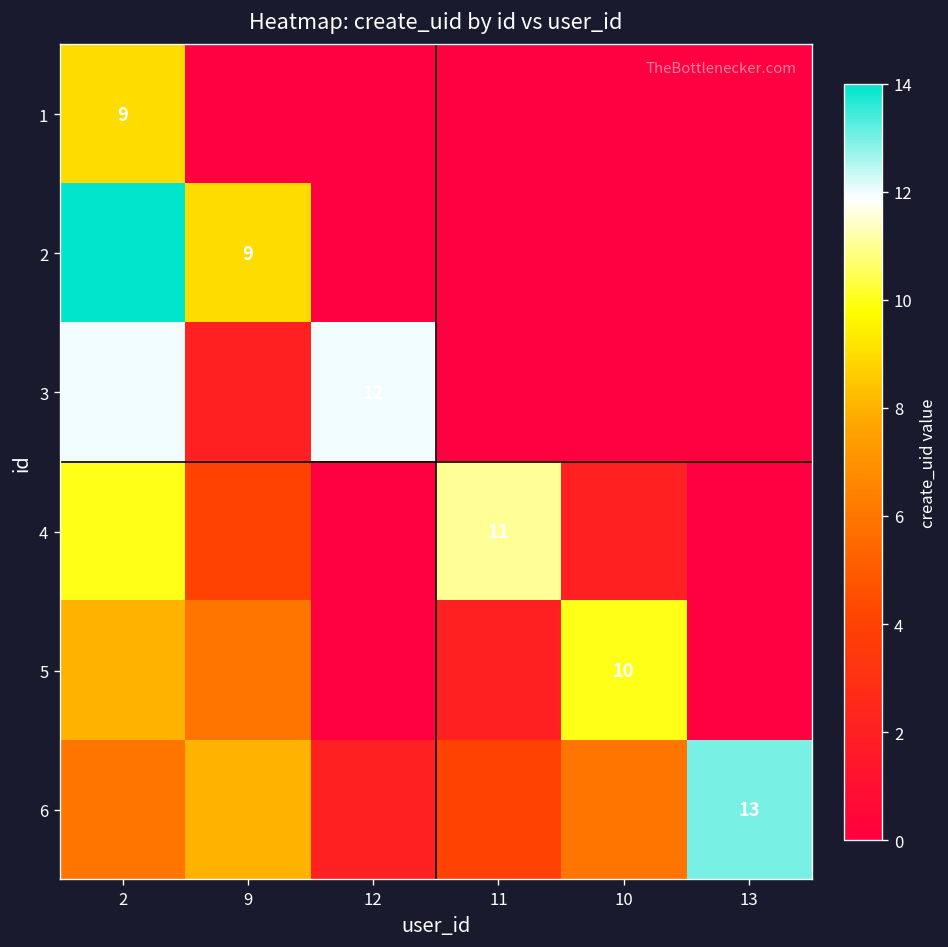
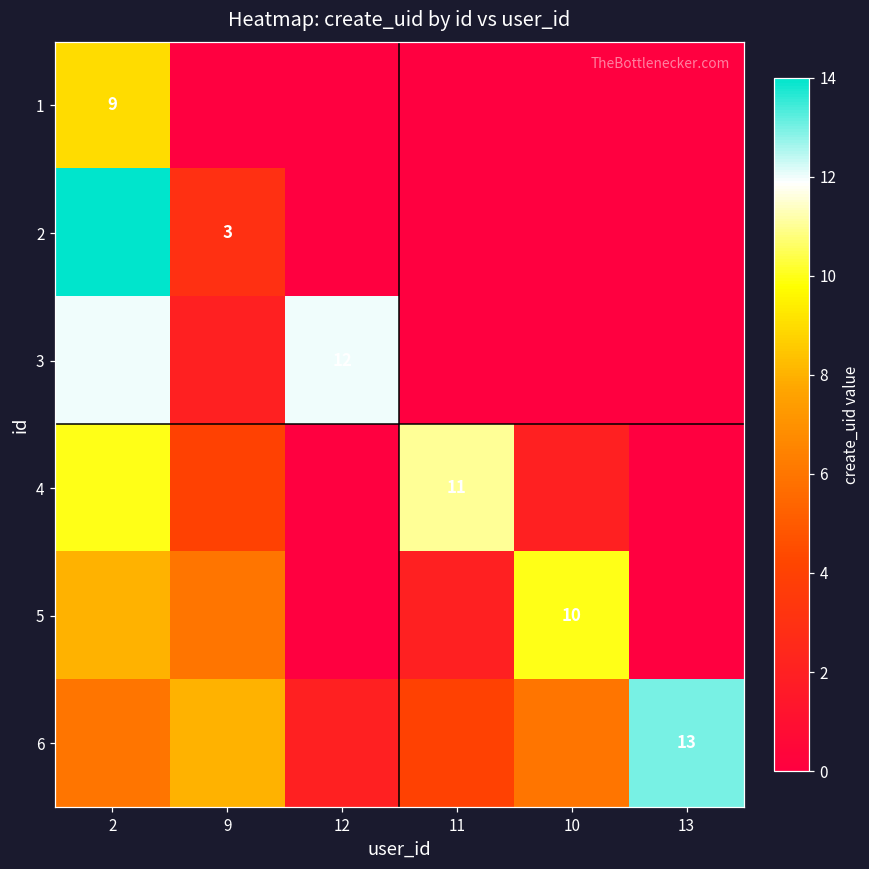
2, 9: 9 -> 3
